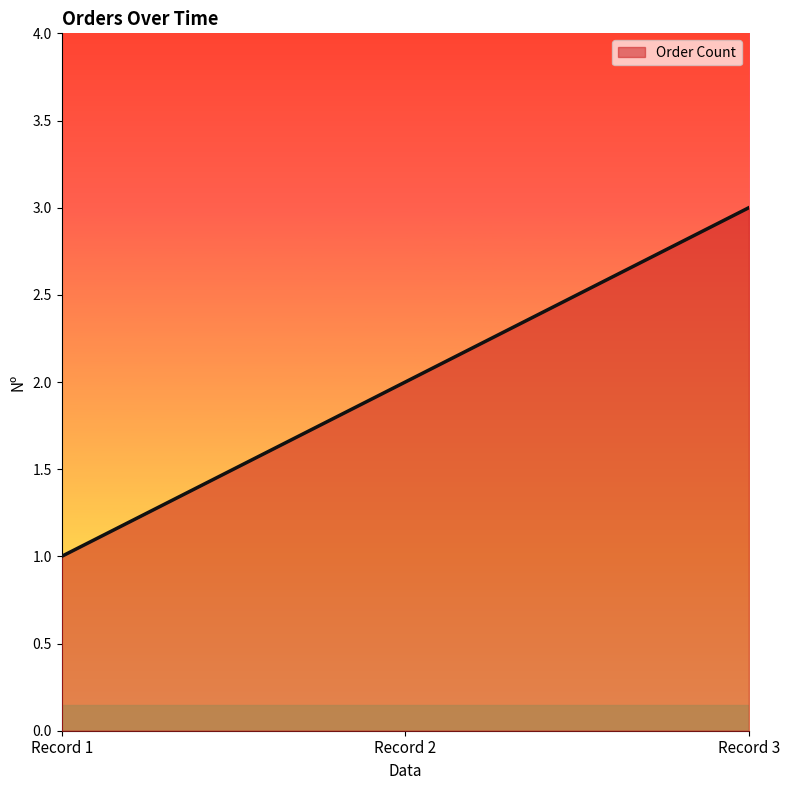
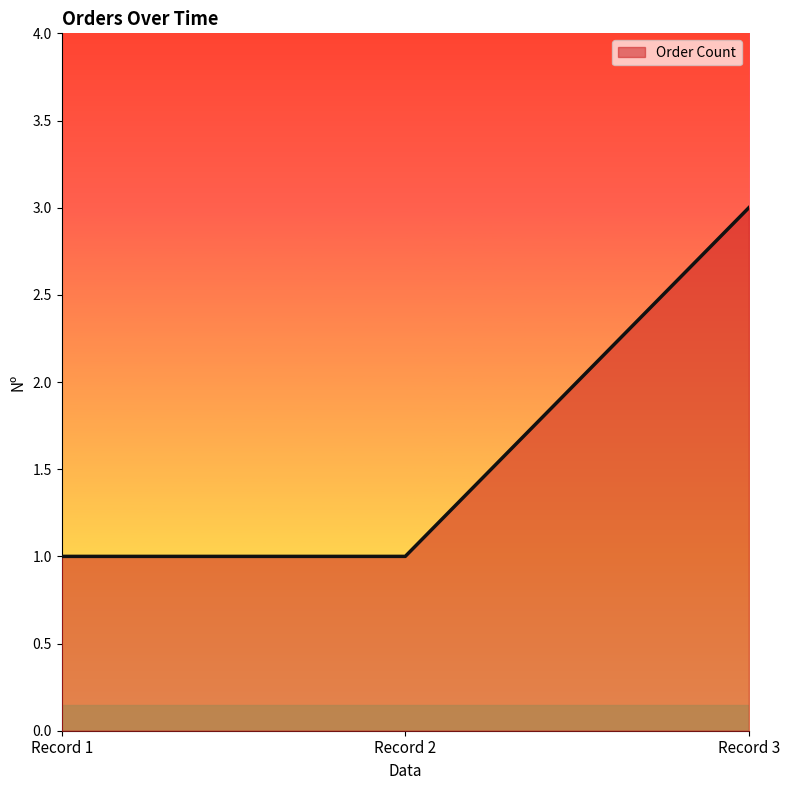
Record 2: 2 -> 1
